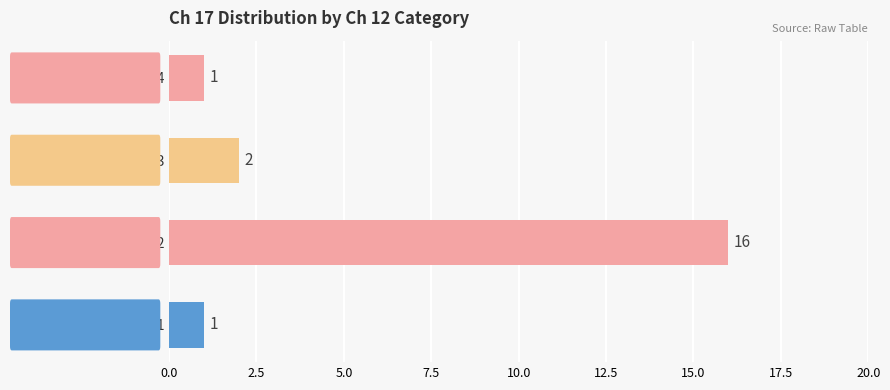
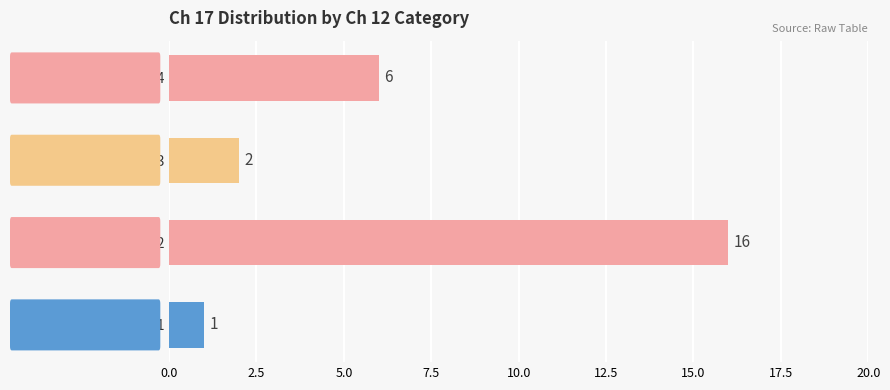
Ch 12 = 4: 1 -> 6
